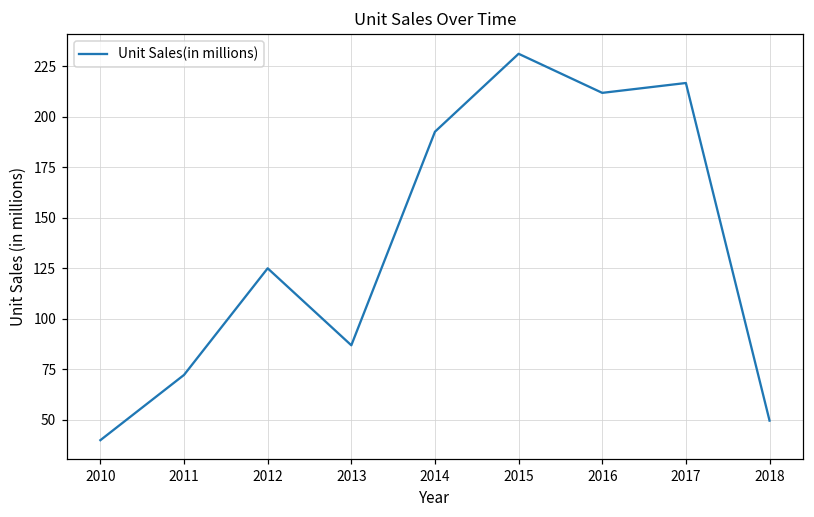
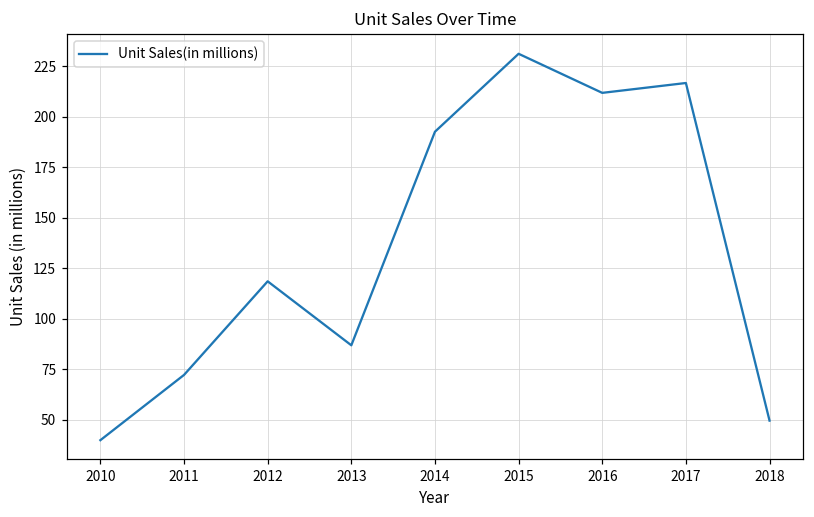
2012: 125 -> 119
